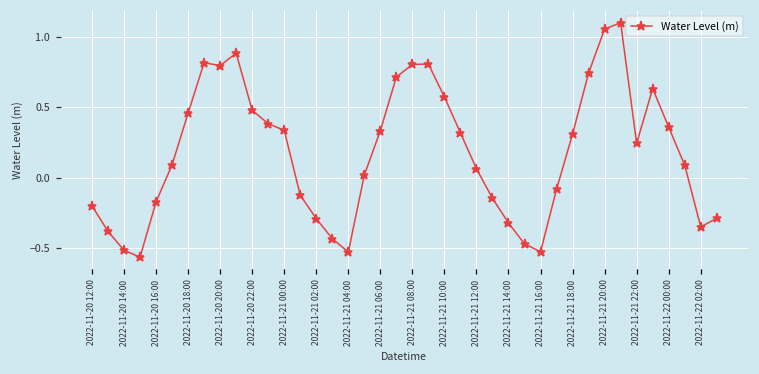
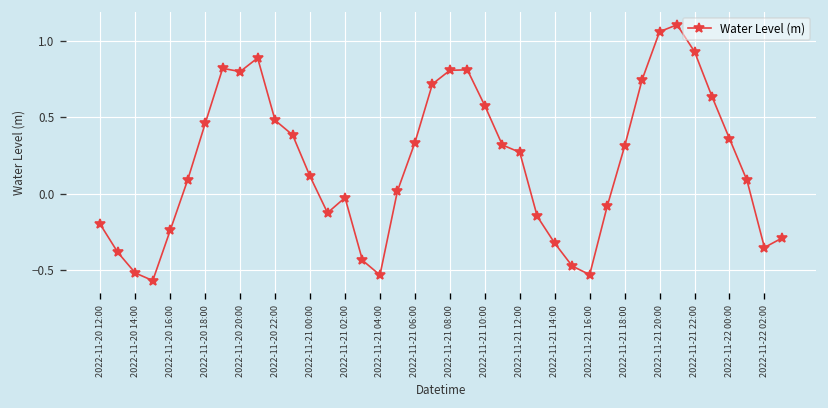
2022-11-20 16:00: -0.17 -> -0.24
2022-11-21 00:00: 0.34 -> 0.11
2022-11-21 02:00: -0.29 -> -0.03
2022-11-21 12:00: 0.06 -> 0.27
2022-11-21 22:00: 0.24 -> 0.93
